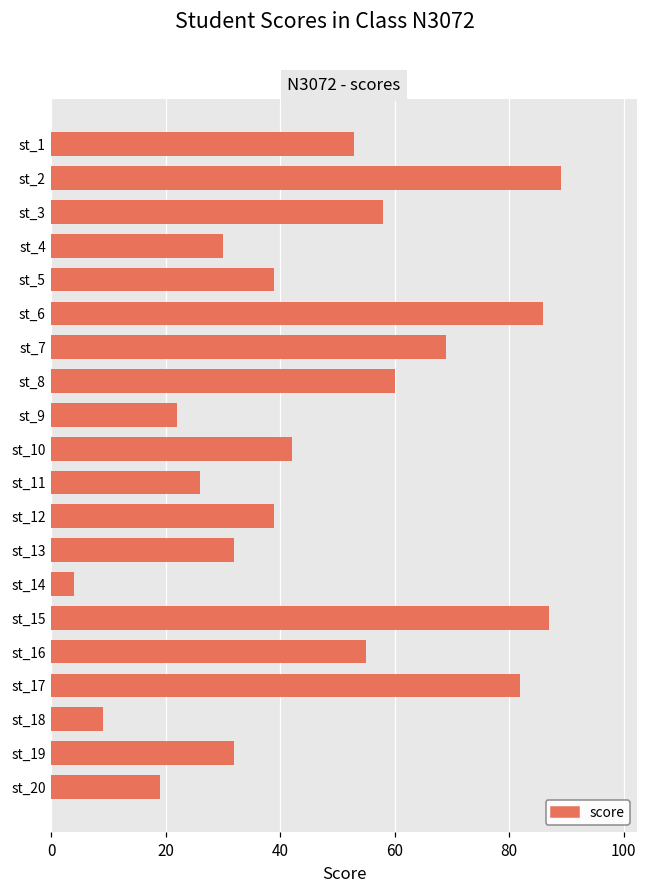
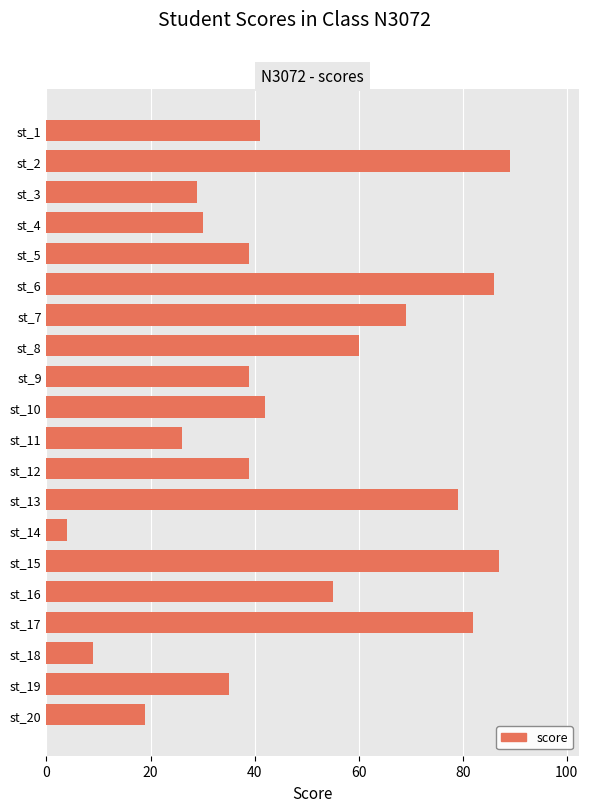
st_1: 53 -> 41
st_3: 58 -> 29
st_9: 22 -> 39
st_13: 32 -> 79
st_19: 32 -> 35
